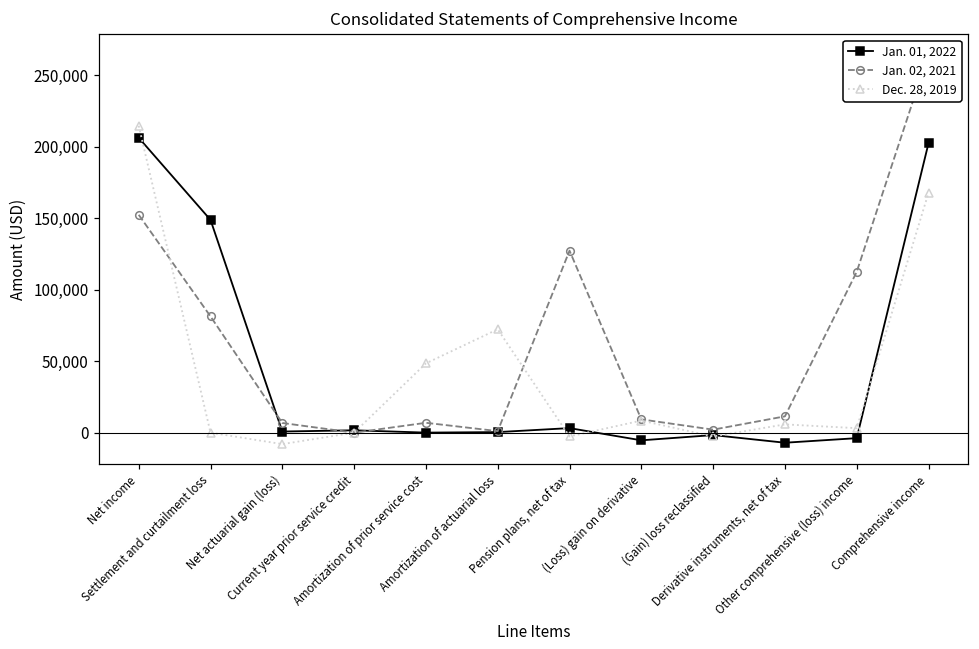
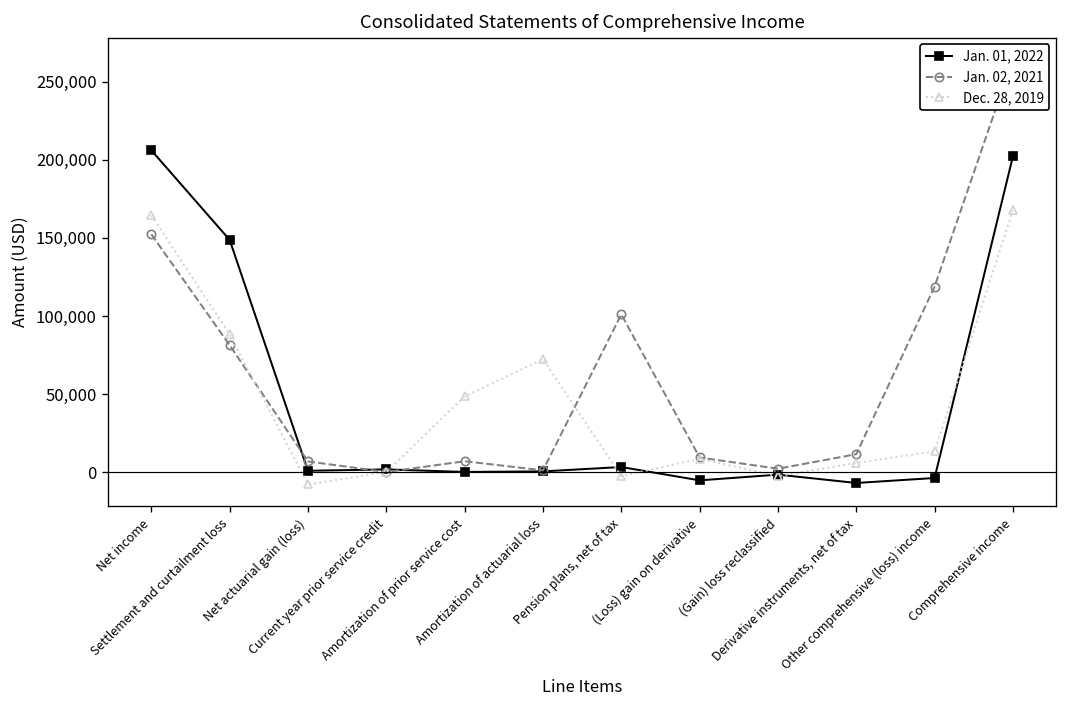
Dec. 28, 2019, Net income: 215,000 -> 165,000
Dec. 28, 2019, Settlement and curtailment loss: 0 -> 88,000
Jan. 02, 2021, Pension plans, net of tax: 127,000 -> 101,000
Jan. 02, 2021, Other comprehensive (loss) income: 112,000 -> 119,000
Dec. 28, 2019, Other comprehensive (loss) income: 3,000 -> 13,000
